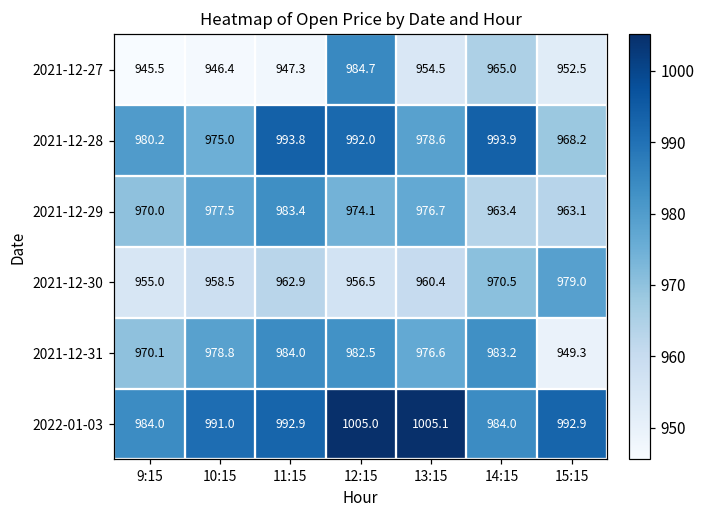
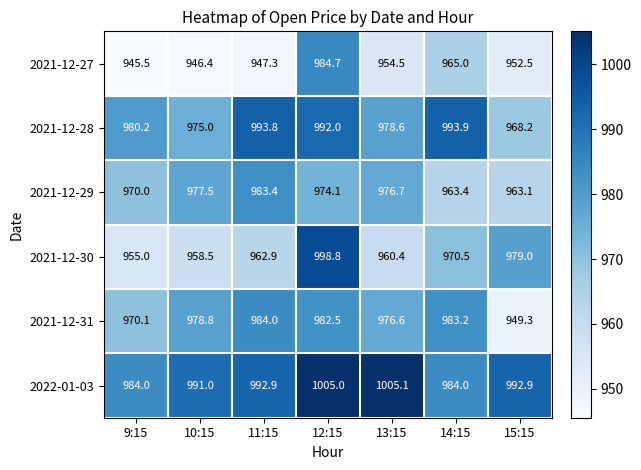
2021-12-30, 12:15: 956.5 -> 998.8
